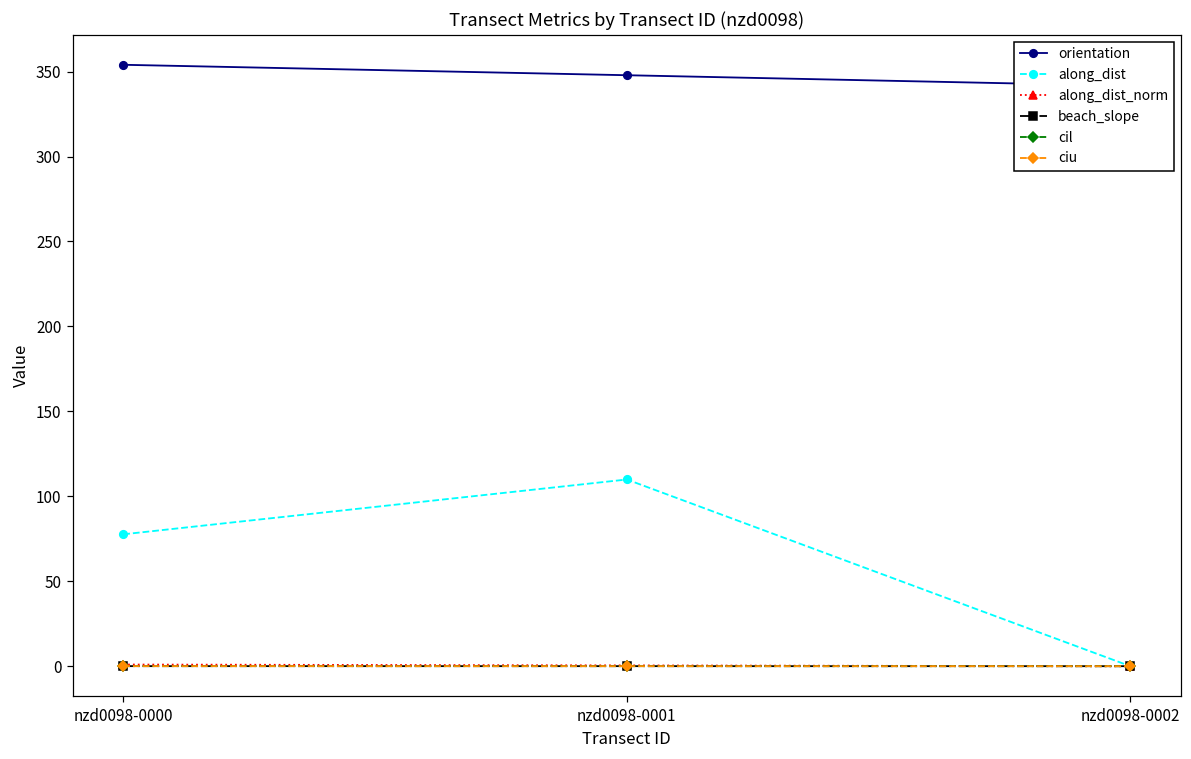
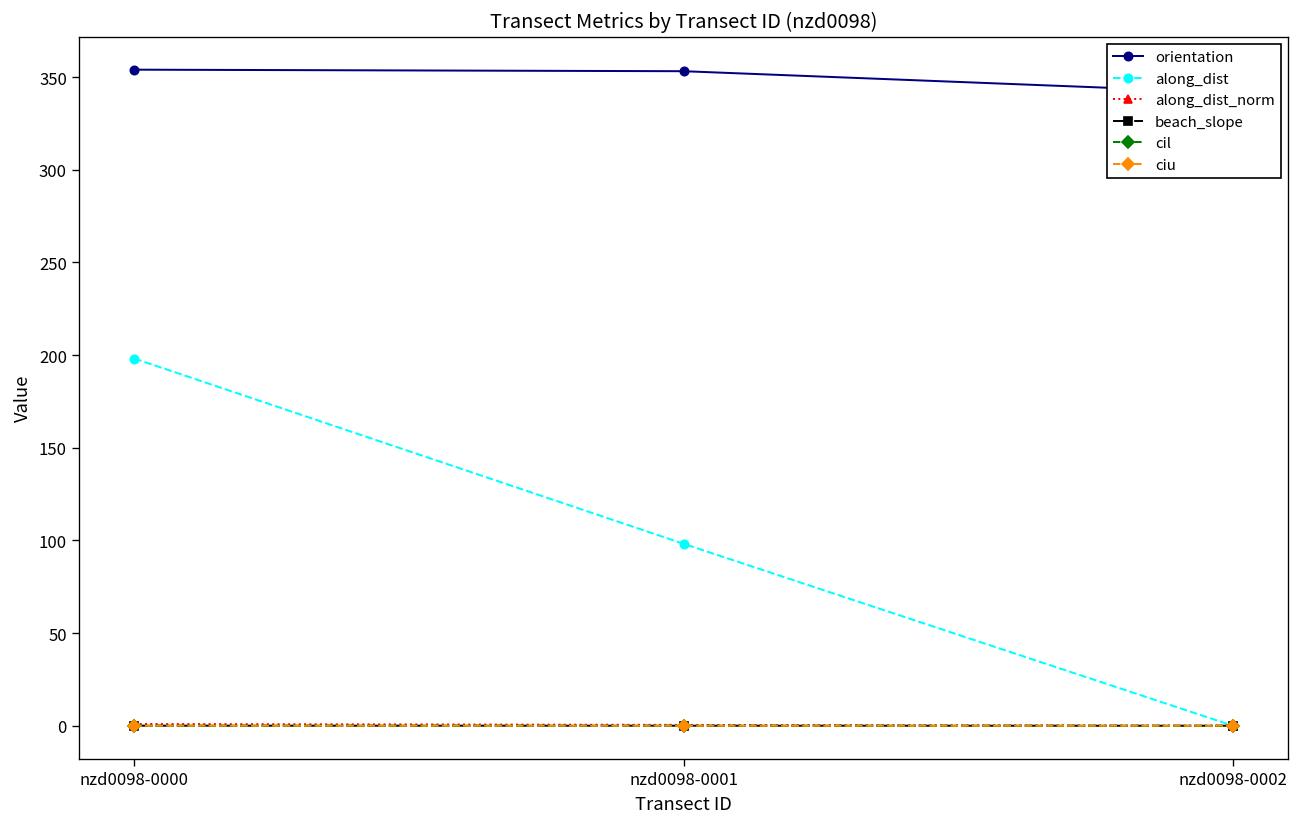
along_dist, nzd0098-0000: 78 -> 198
orientation, nzd0098-0001: 348 -> 353
along_dist, nzd0098-0001: 110 -> 98
